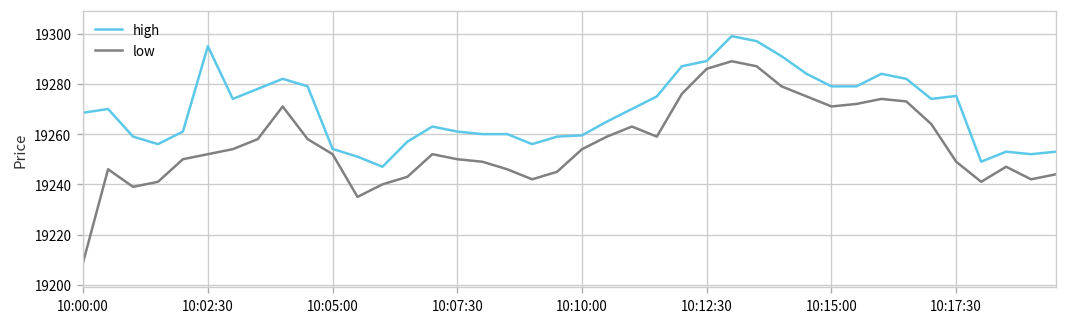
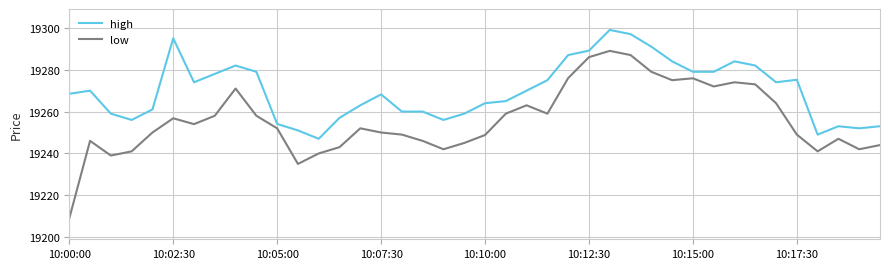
low, 10:02:30: 19252 -> 19257
high, 10:07:30: 19261 -> 19268
high, 10:10:00: 19260 -> 19264
low, 10:10:00: 19254 -> 19249
low, 10:15:00: 19271 -> 19276
